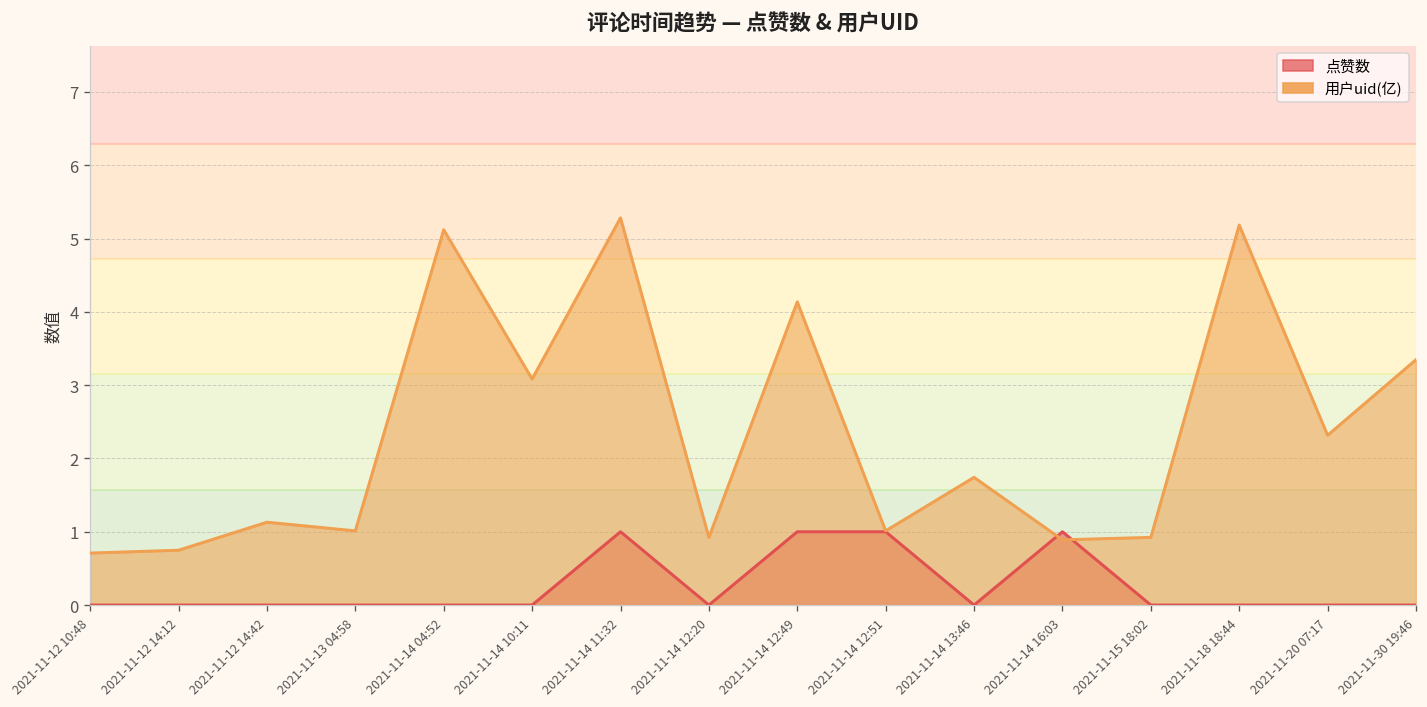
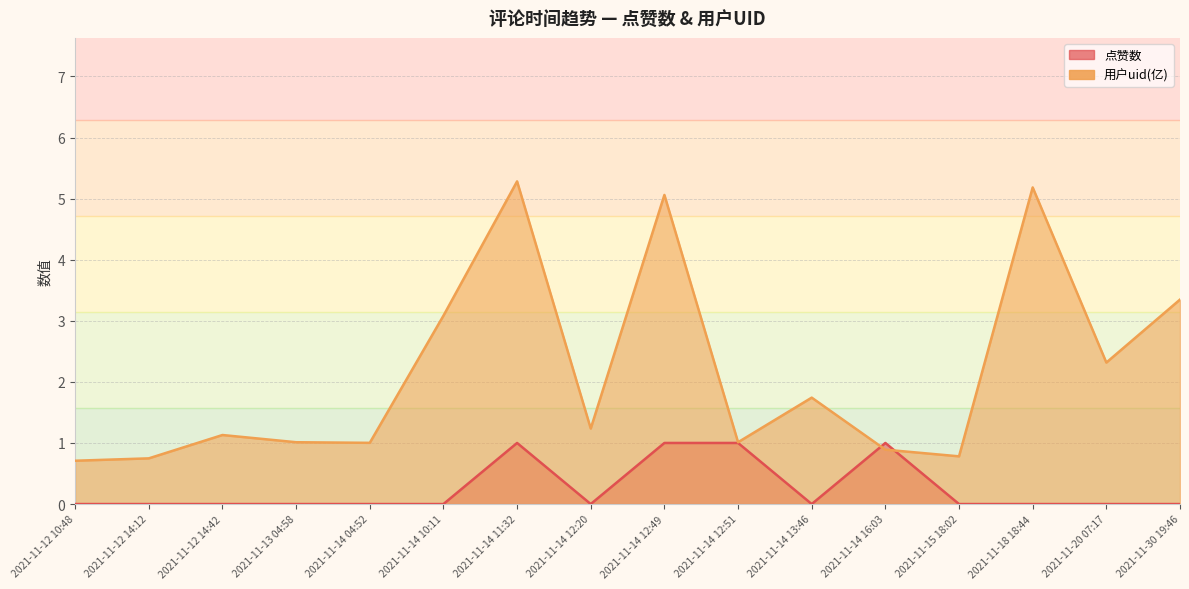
用户uid(亿), 2021-11-14 04:52: 5.1 -> 1.0
用户uid(亿), 2021-11-14 12:20: 0.9 -> 1.2
用户uid(亿), 2021-11-14 12:49: 4.1 -> 5.1
用户uid(亿), 2021-11-15 18:02: 0.9 -> 0.8
